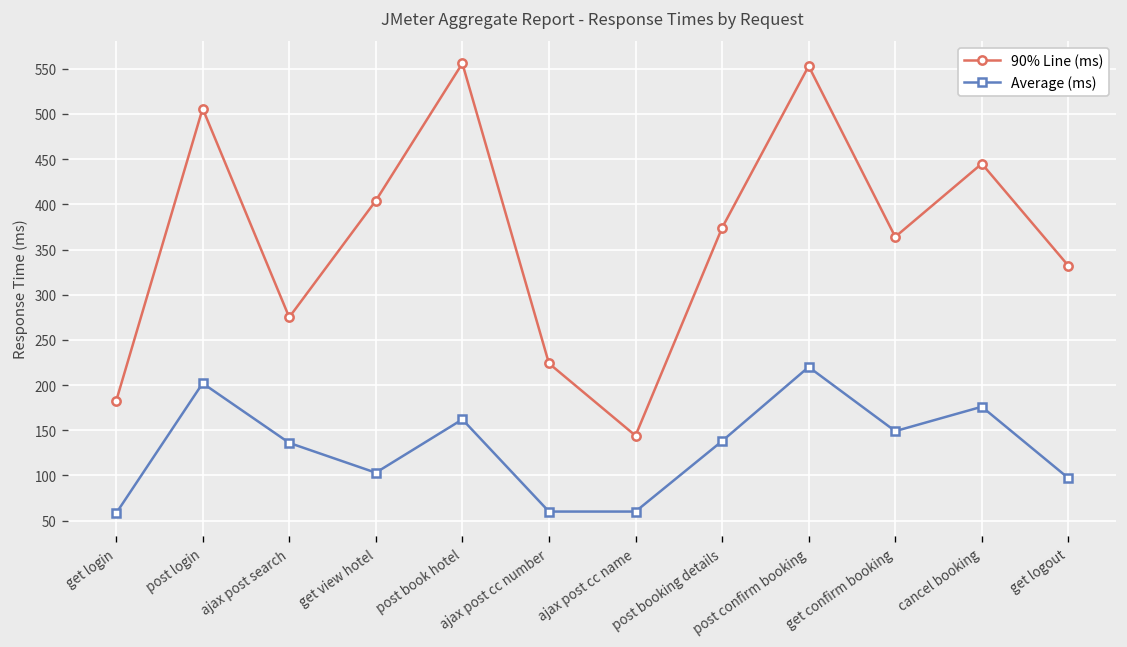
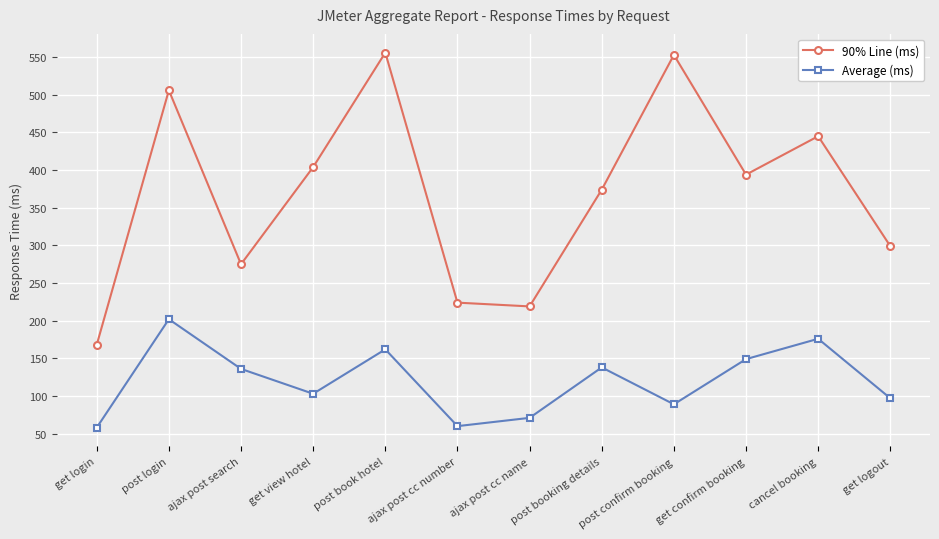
90% Line (ms), get login: 180 -> 170
90% Line (ms), ajax post cc name: 140 -> 220
Average (ms), ajax post cc name: 60 -> 70
Average (ms), post confirm booking: 220 -> 90
90% Line (ms), get confirm booking: 360 -> 390
90% Line (ms), get logout: 330 -> 300
